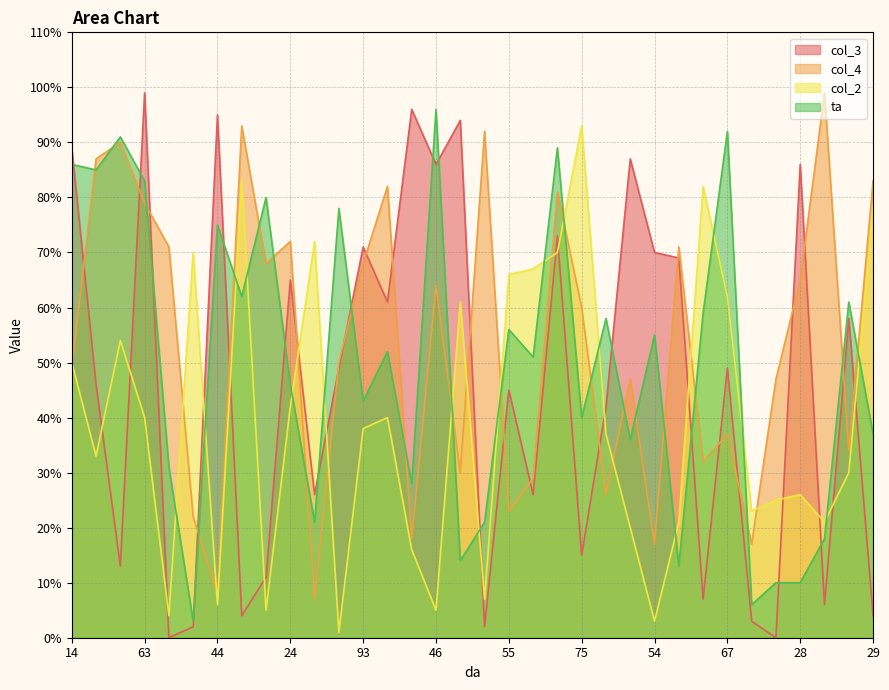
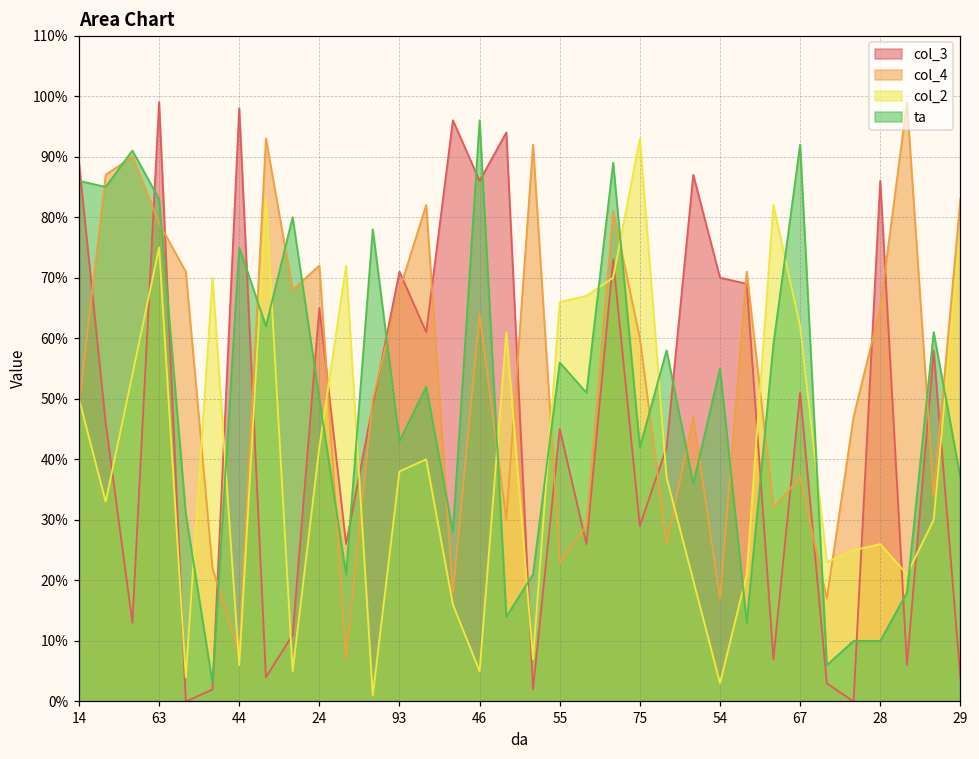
col_2, 63: 40% -> 75%
col_3, 44: 95% -> 98%
ta, 24: 46% -> 50%
col_3, 75: 15% -> 29%
ta, 75: 40% -> 42%
col_3, 67: 49% -> 51%
